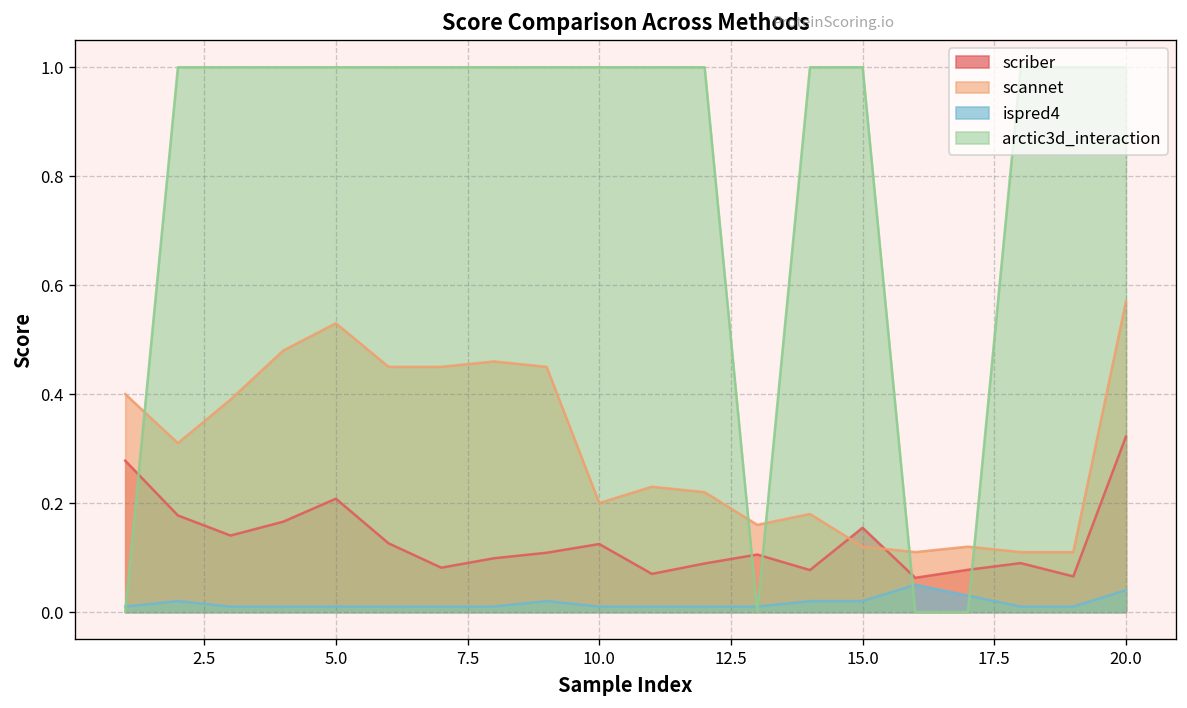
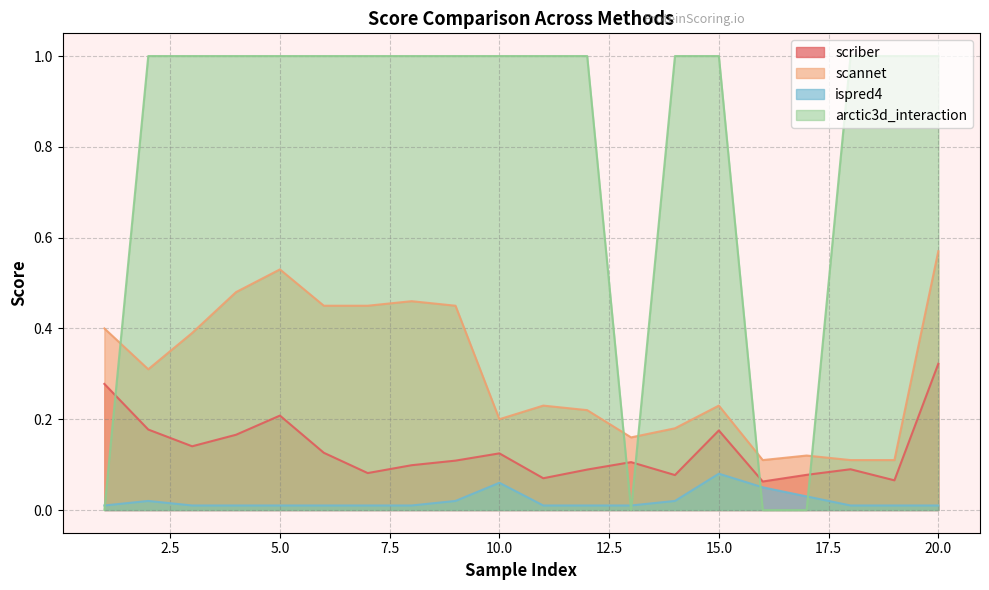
ispred4, 10.0: 0.01 -> 0.06
scriber, 15.0: 0.15 -> 0.18
scannet, 15.0: 0.12 -> 0.23
ispred4, 15.0: 0.02 -> 0.08
ispred4, 20.0: 0.04 -> 0.01
